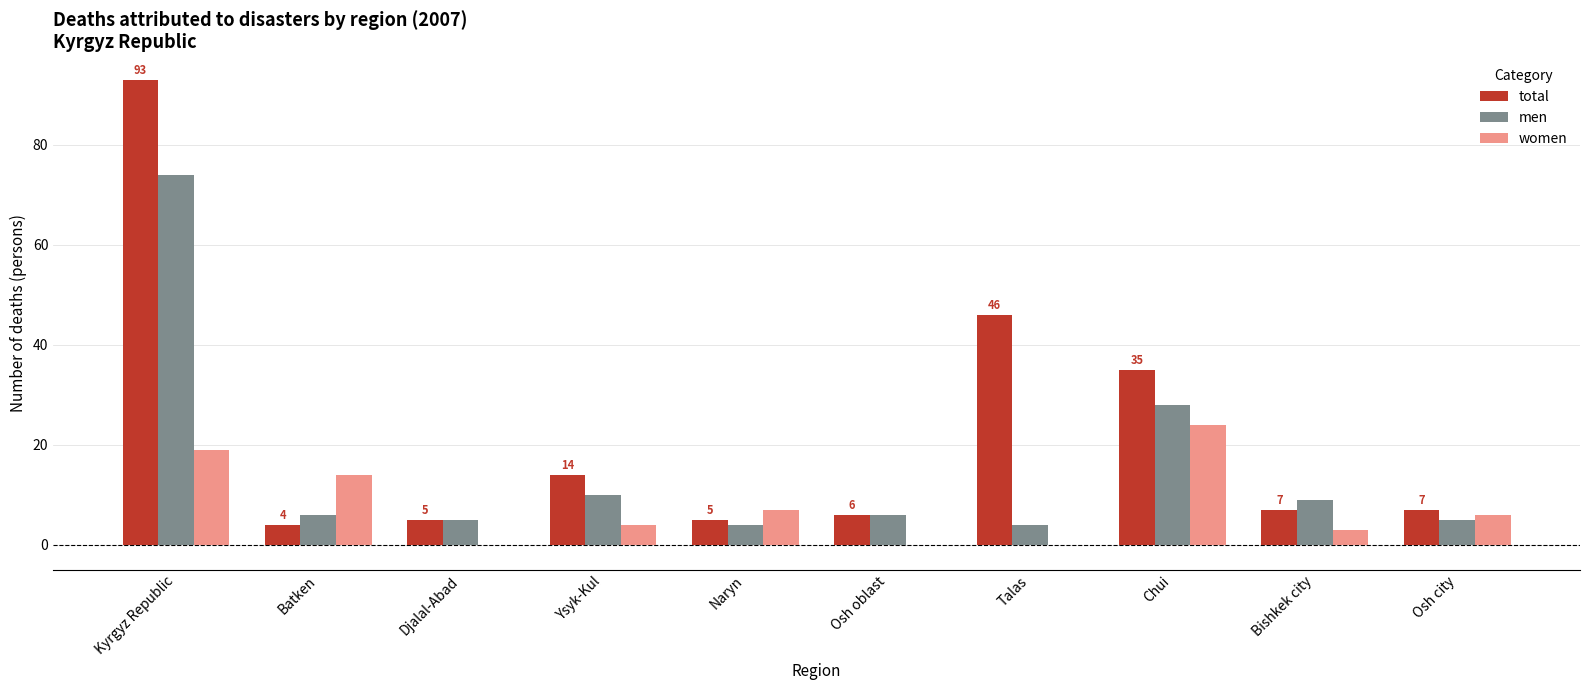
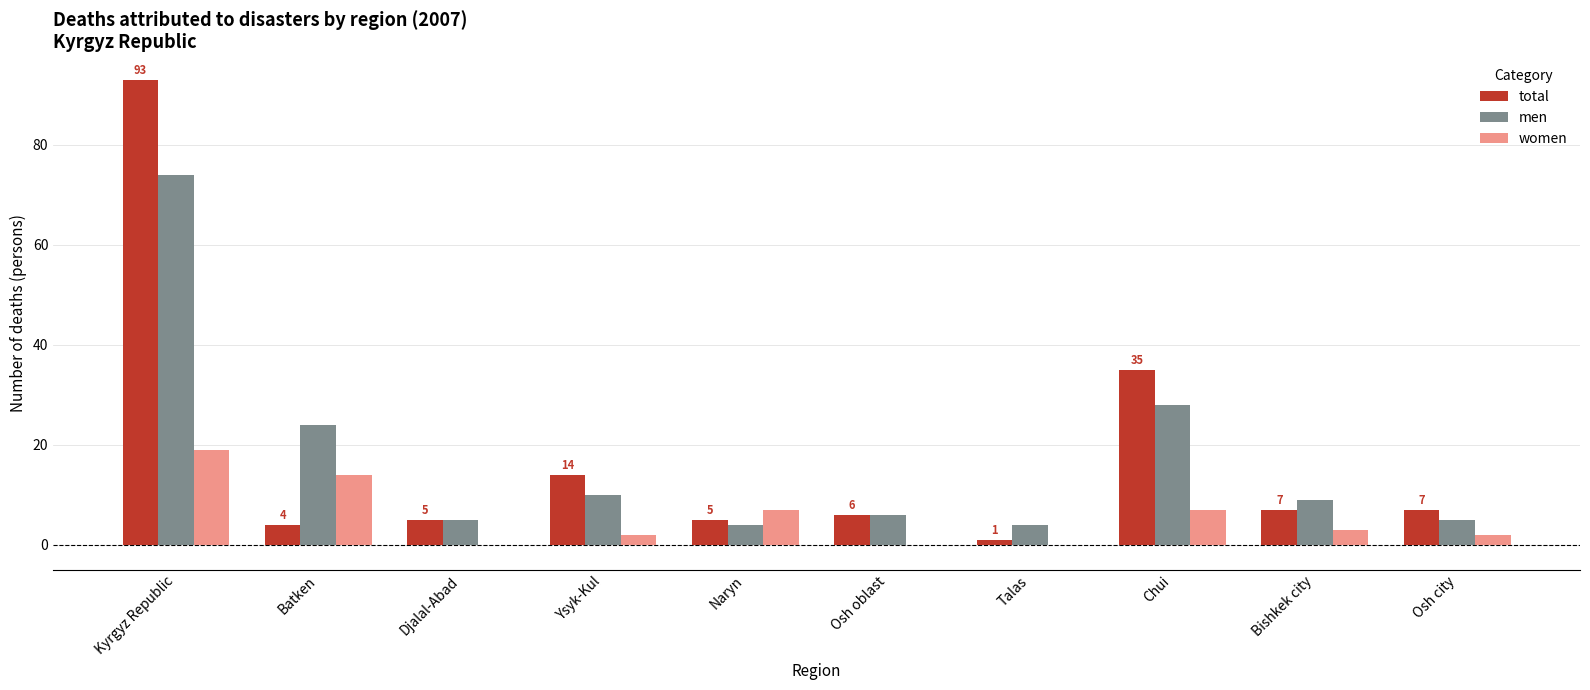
men, Batken: 6 -> 24
women, Ysyk-Kul: 4 -> 2
total, Talas: 46 -> 1
women, Chui: 24 -> 7
women, Osh city: 6 -> 2
